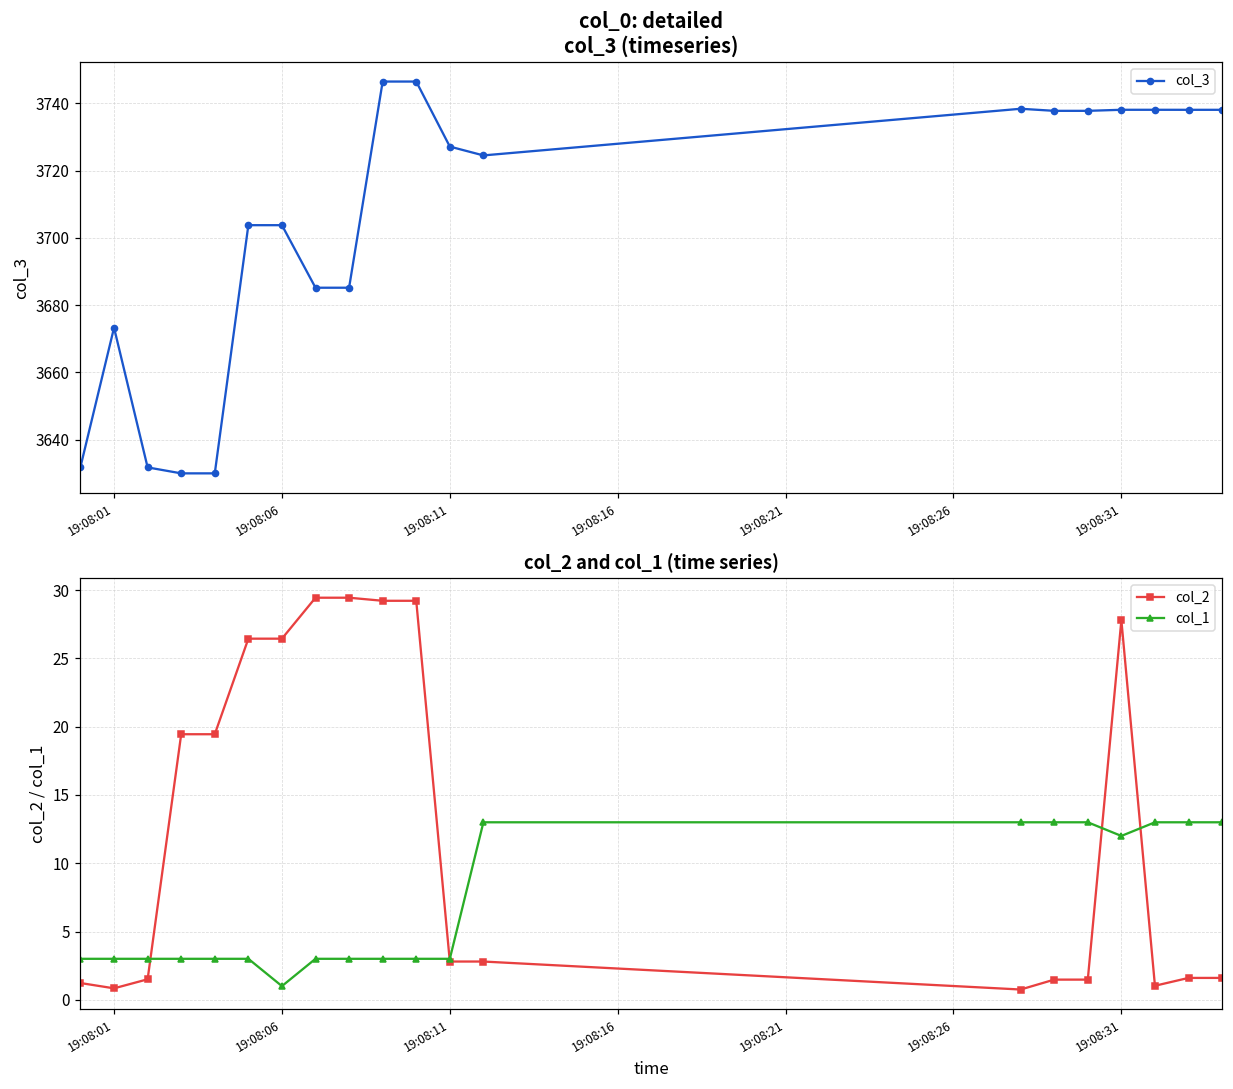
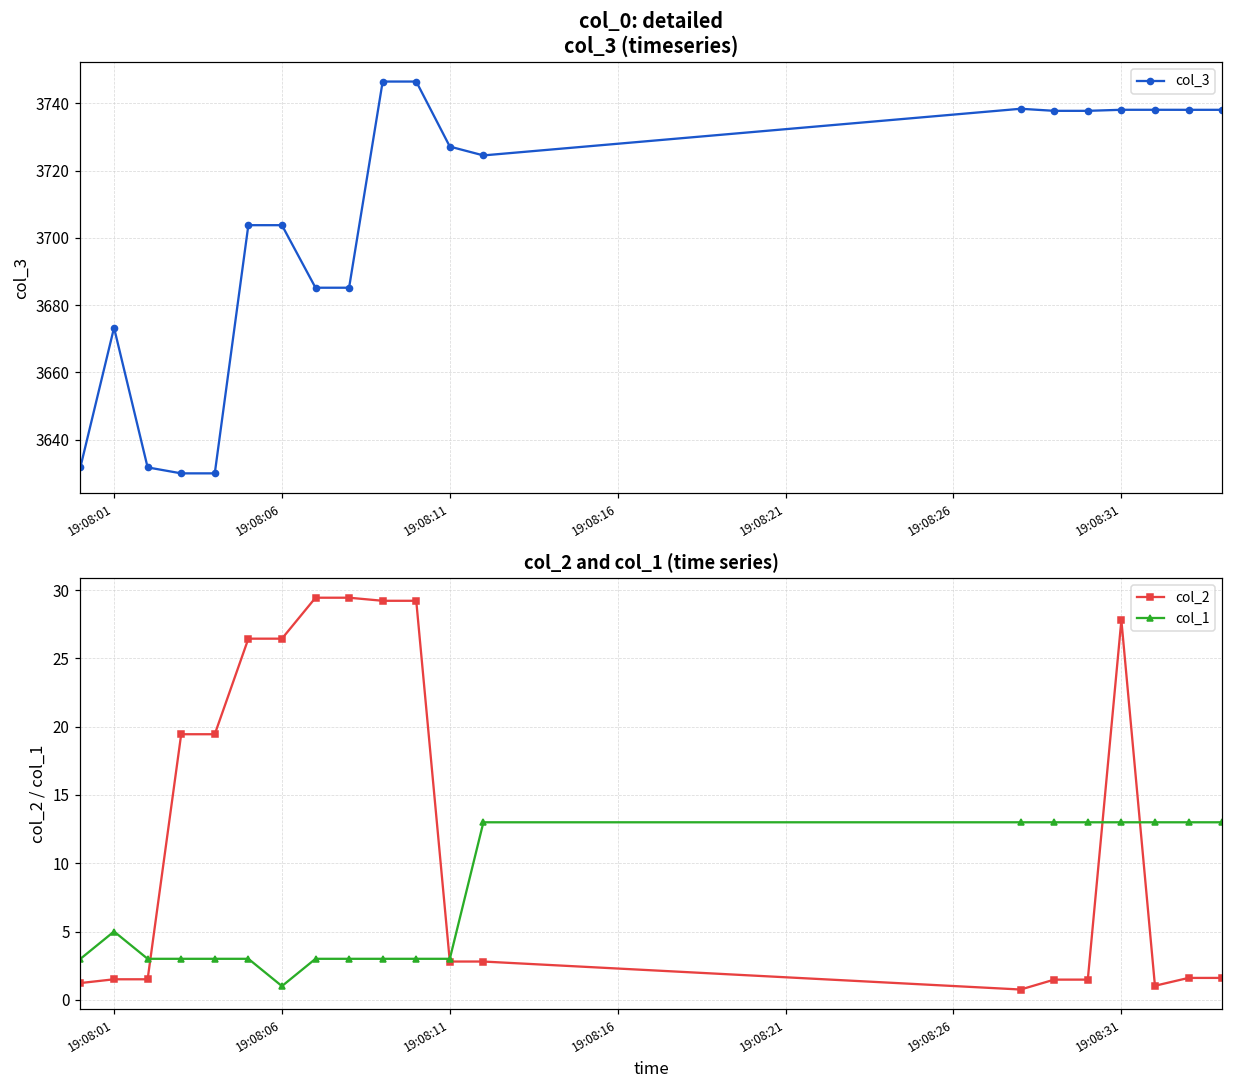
col_2 and col_1 (time series), col_2, 19:08:01: 0.8 -> 1.5
col_2 and col_1 (time series), col_1, 19:08:01: 3 -> 5
col_2 and col_1 (time series), col_1, 19:08:31: 12 -> 13
